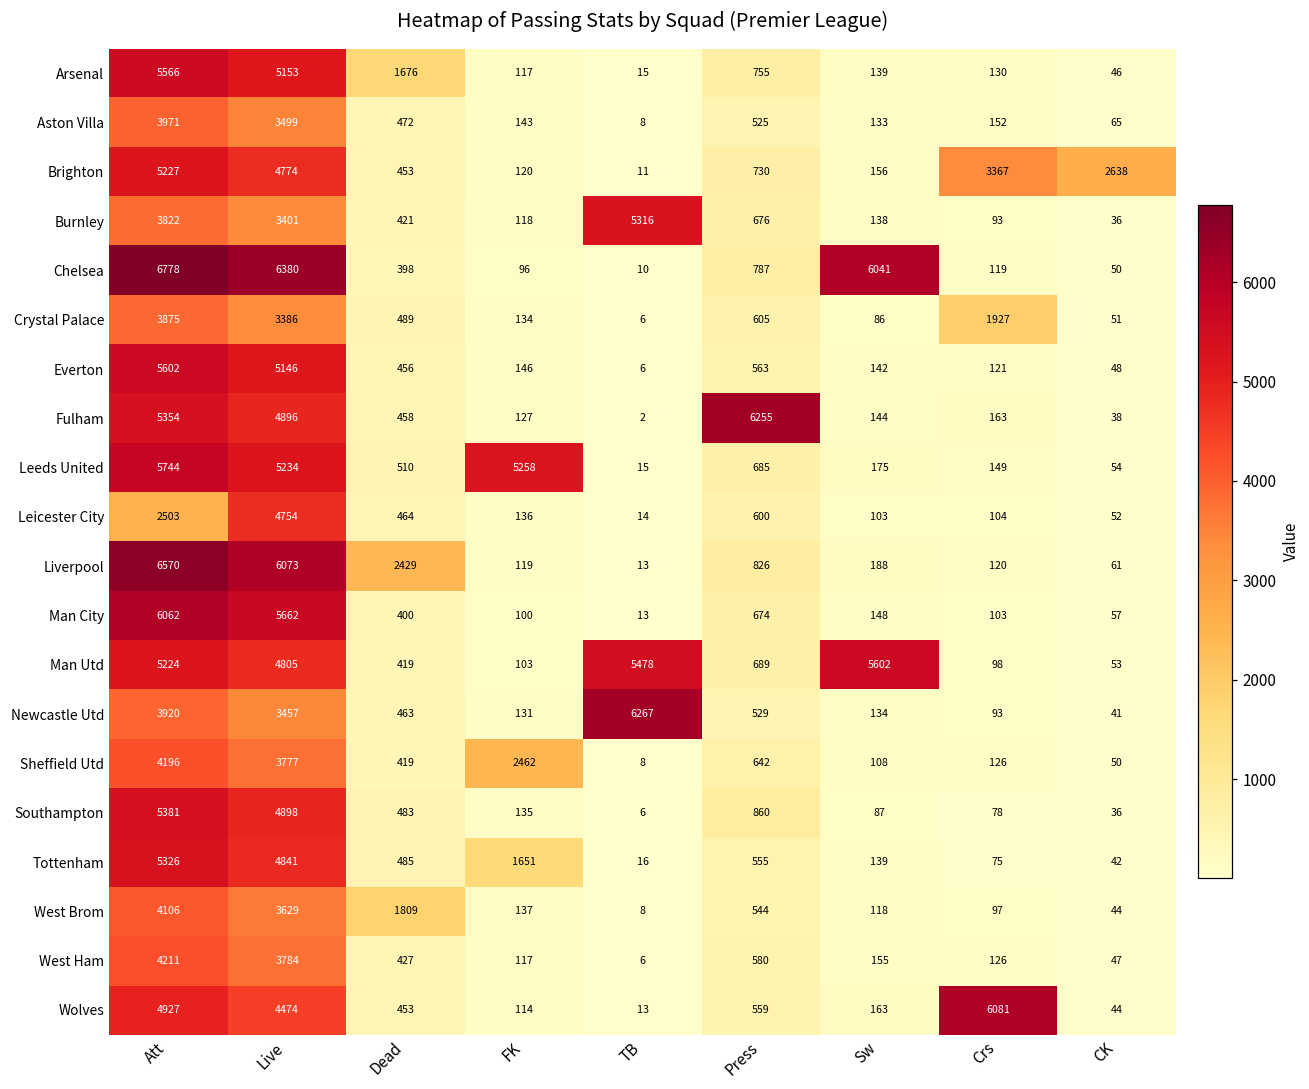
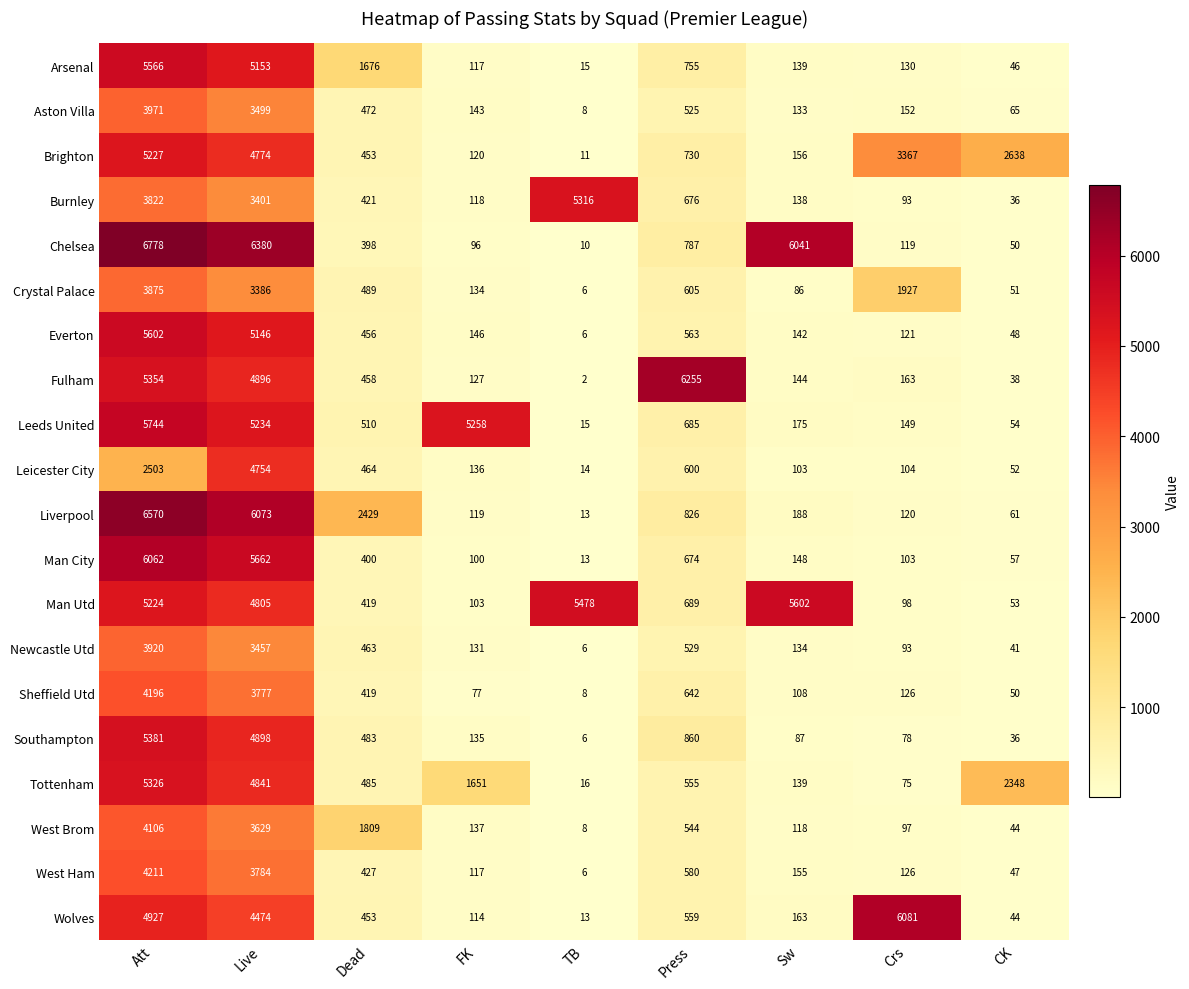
Newcastle Utd, TB: 6267 -> 6
Sheffield Utd, FK: 2462 -> 77
Tottenham, CK: 42 -> 2348
